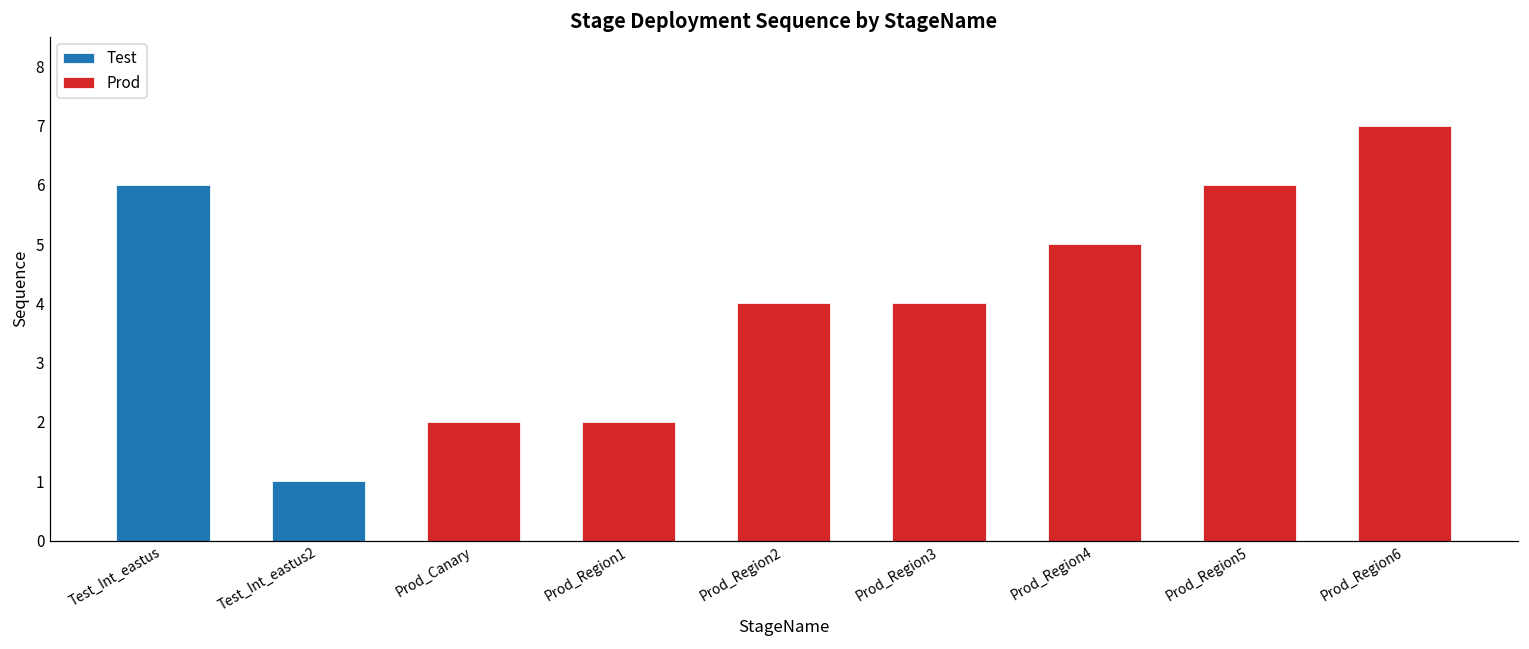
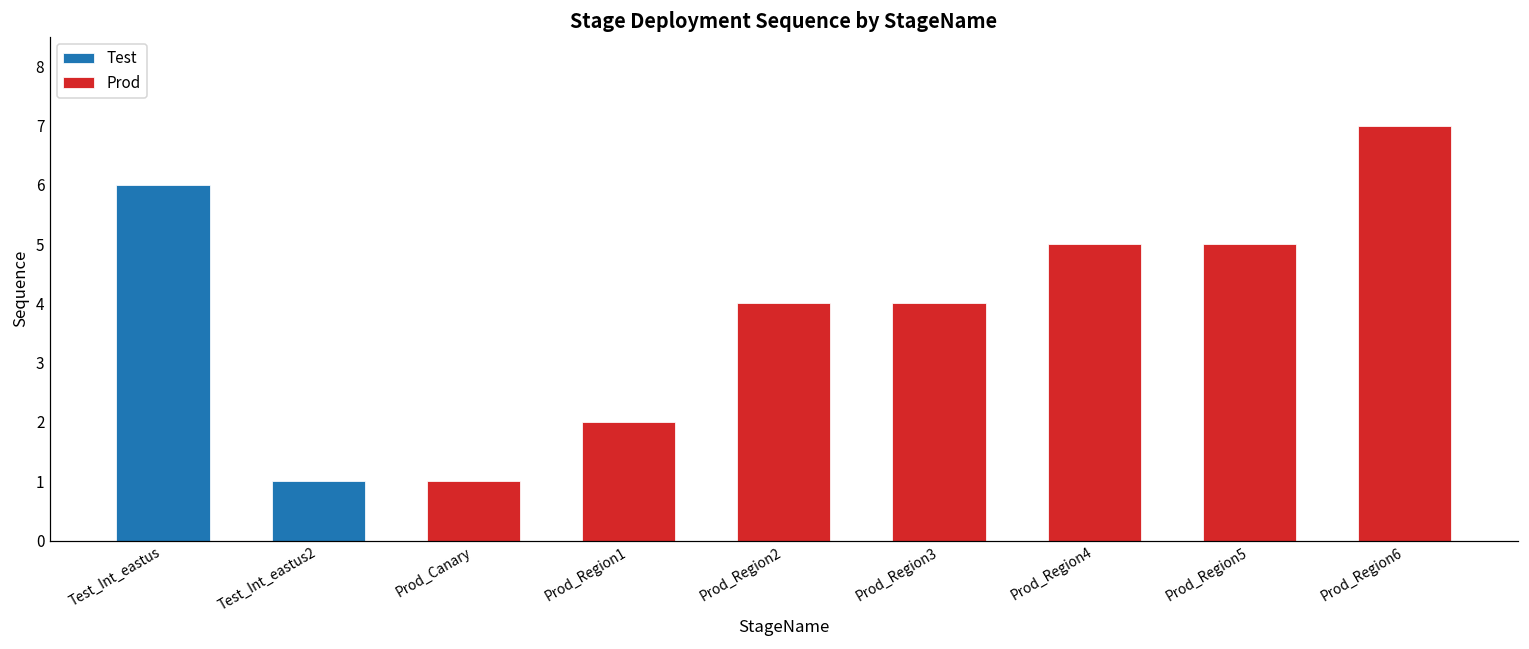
Prod, Prod_Canary: 2 -> 1
Prod, Prod_Region5: 6 -> 5
